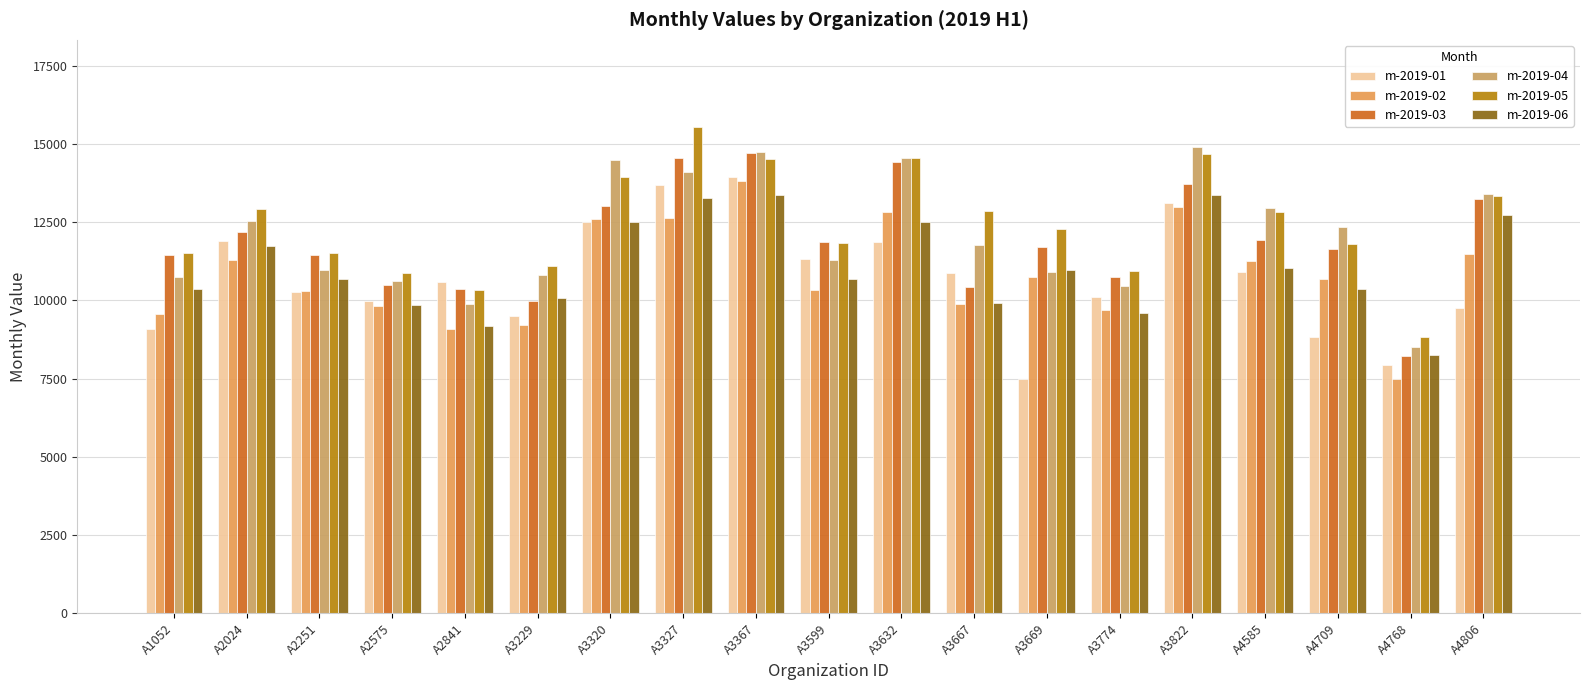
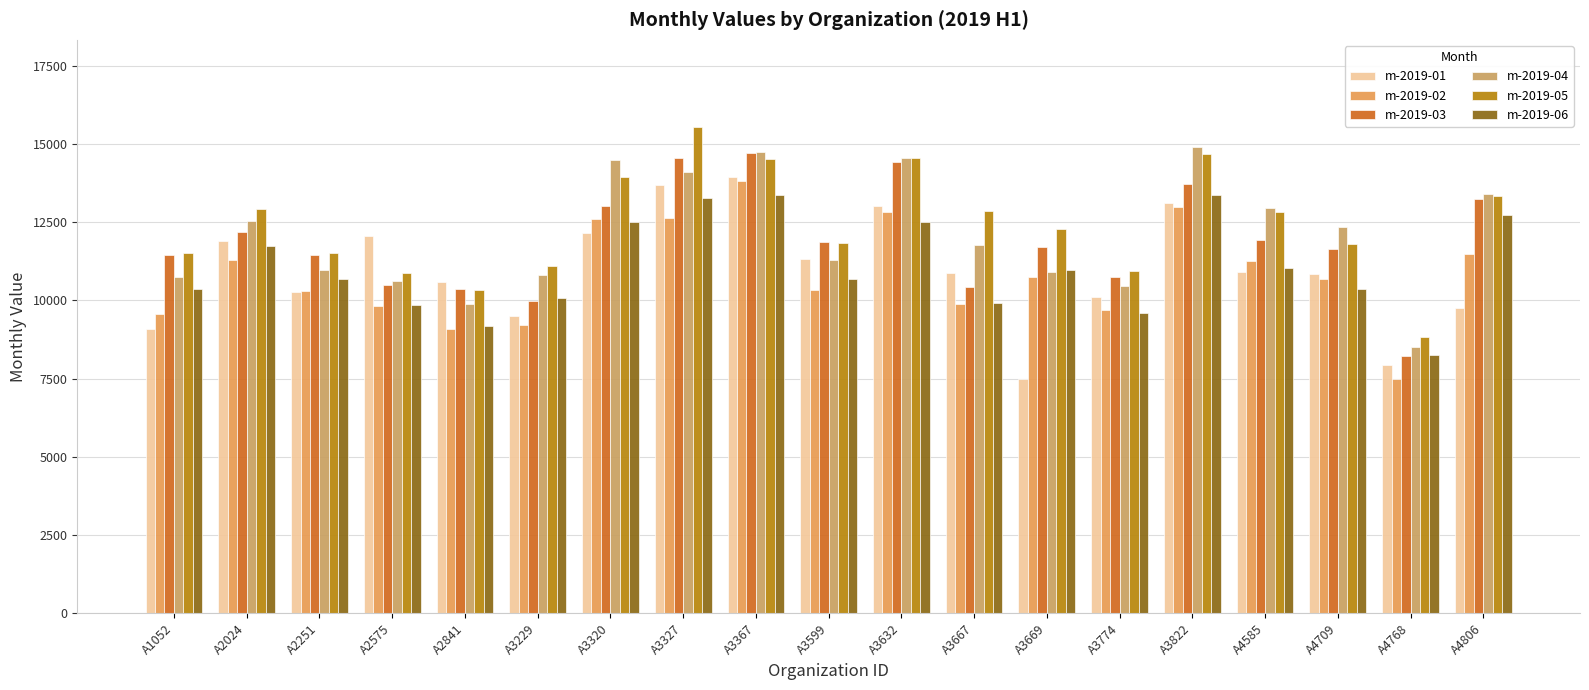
m-2019-01, A2575: 10000 -> 12100
m-2019-01, A3320: 12500 -> 12200
m-2019-01, A3632: 11900 -> 13000
m-2019-01, A4709: 8800 -> 10800
